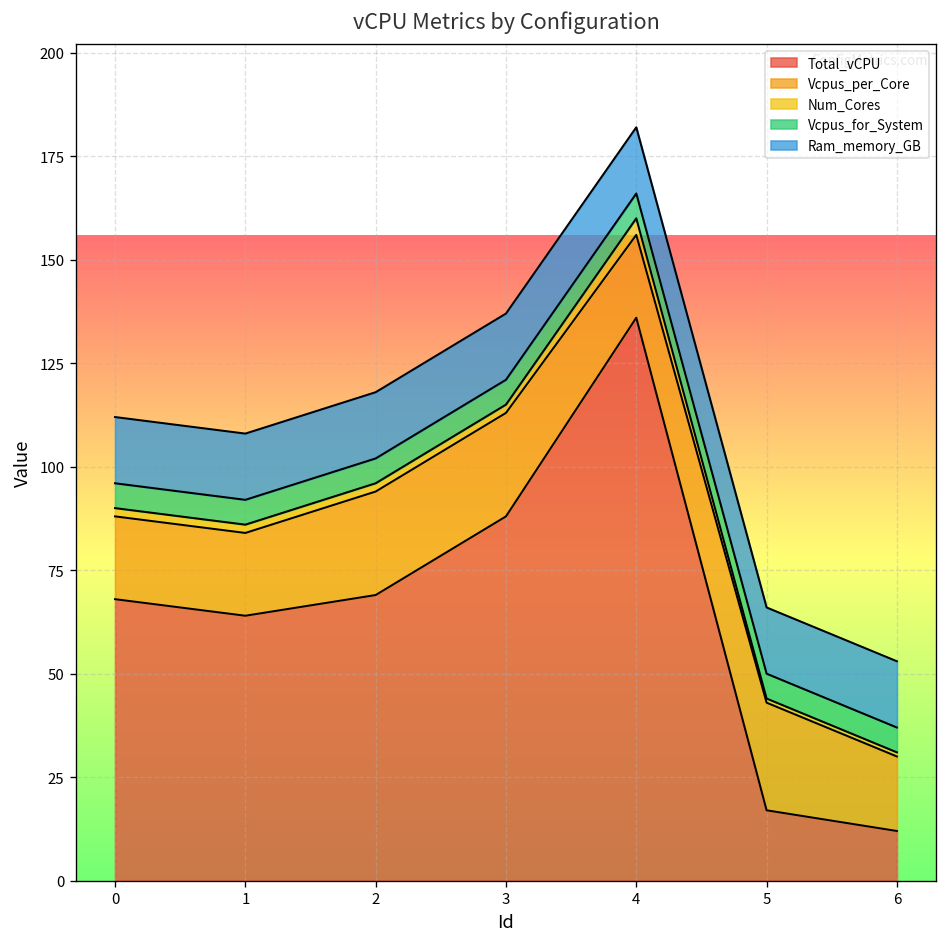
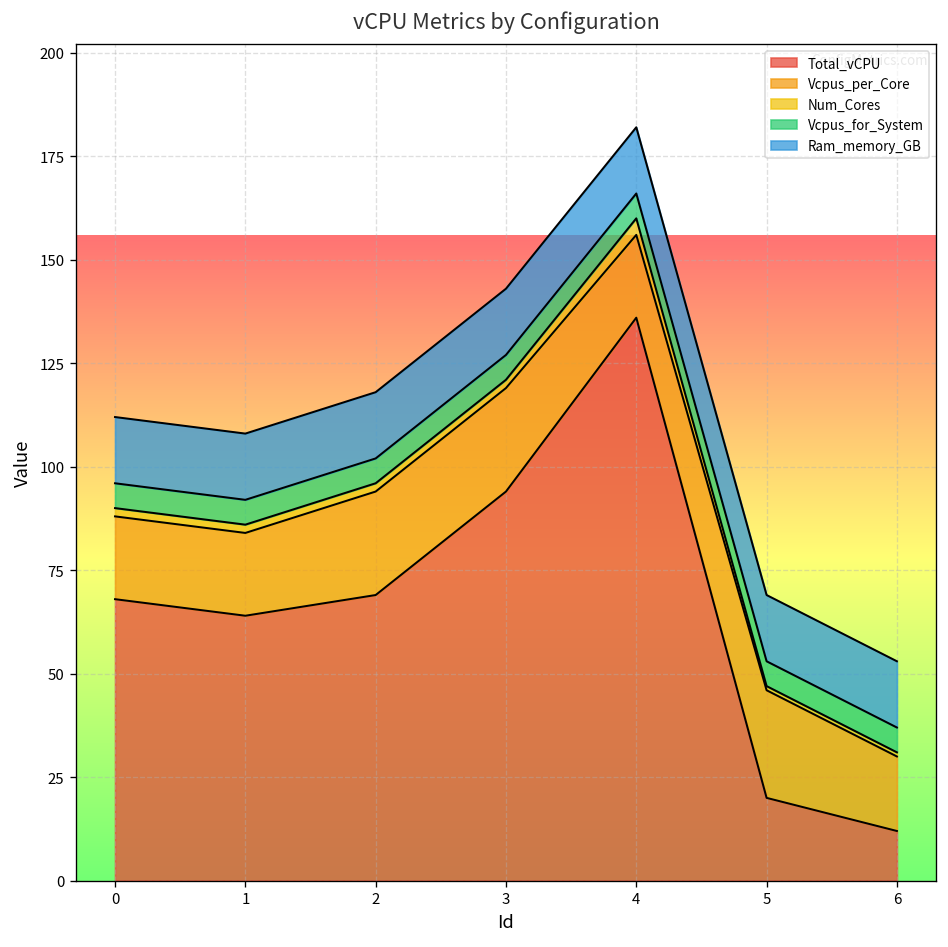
Total_vCPU, 3: 88 -> 94
Total_vCPU, 5: 17 -> 20
